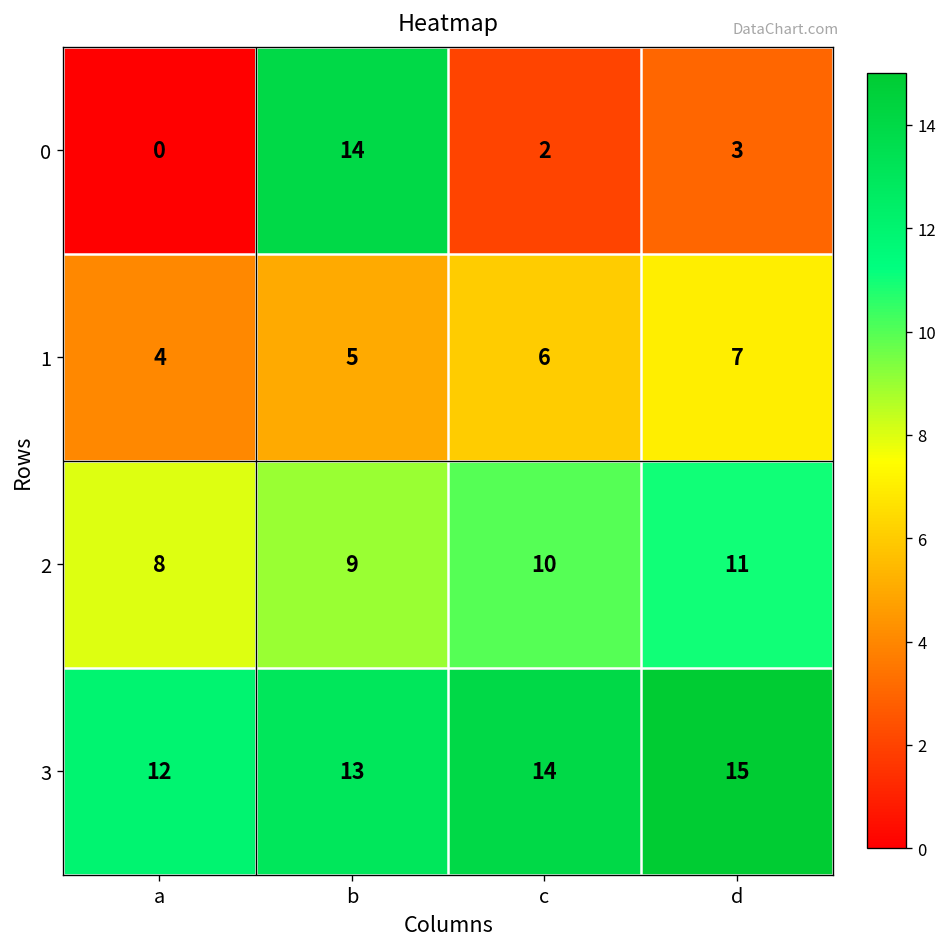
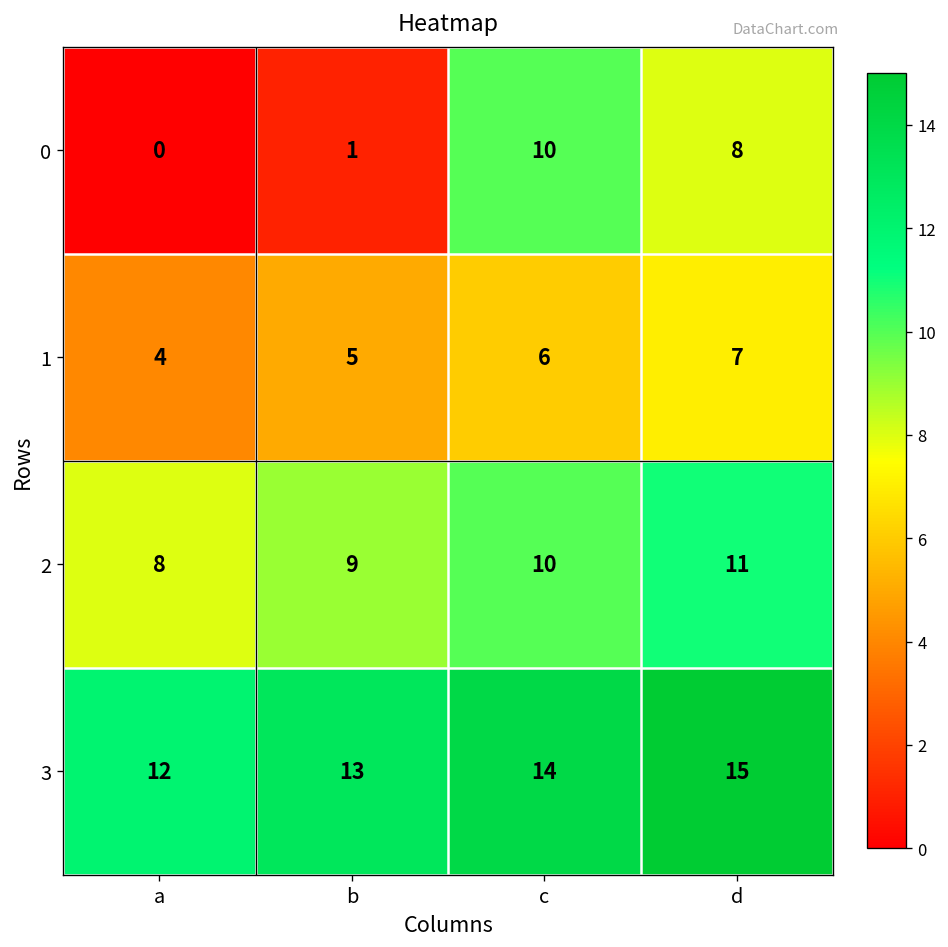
0, b: 14 -> 1
0, c: 2 -> 10
0, d: 3 -> 8
